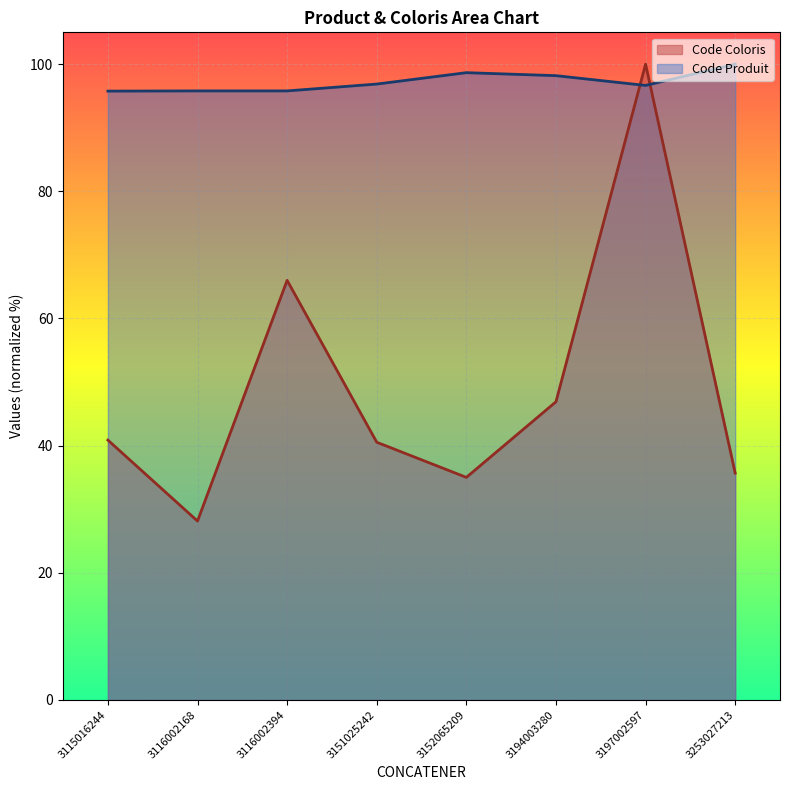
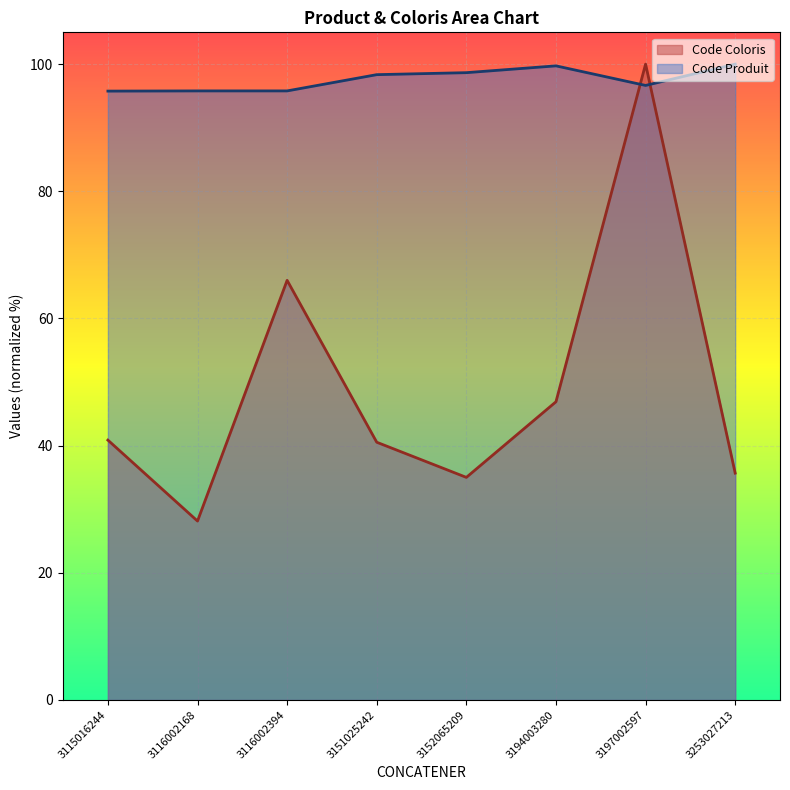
Code Produit, 3151025242: 97 -> 98
Code Produit, 3194003280: 98 -> 100
